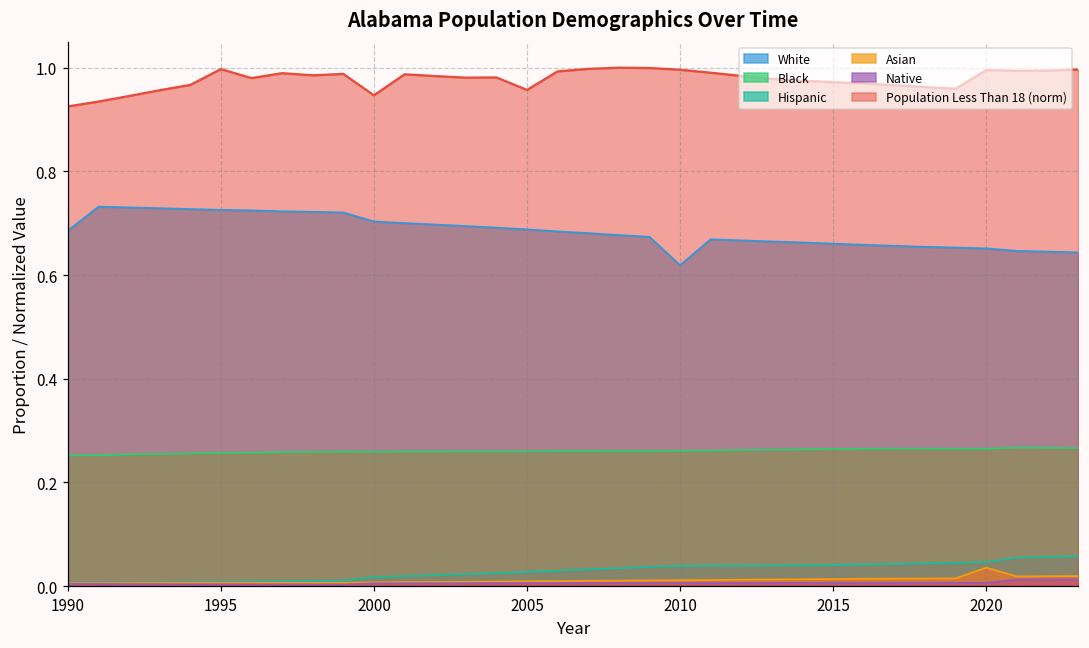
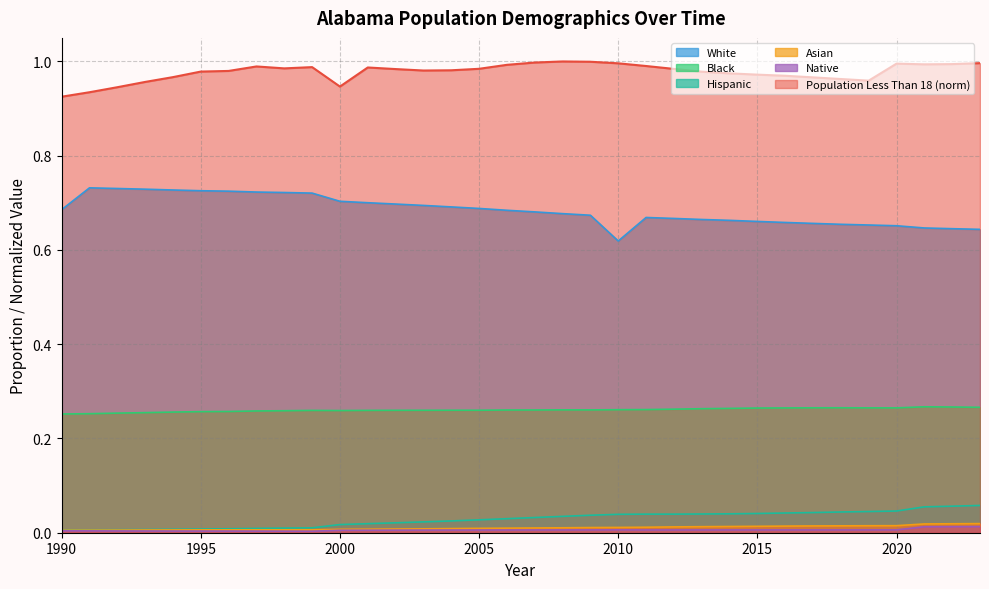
Population Less Than 18 (norm), 1995: 1.00 -> 0.98
Population Less Than 18 (norm), 2005: 0.96 -> 0.98
Asian, 2020: 0.04 -> 0.01
